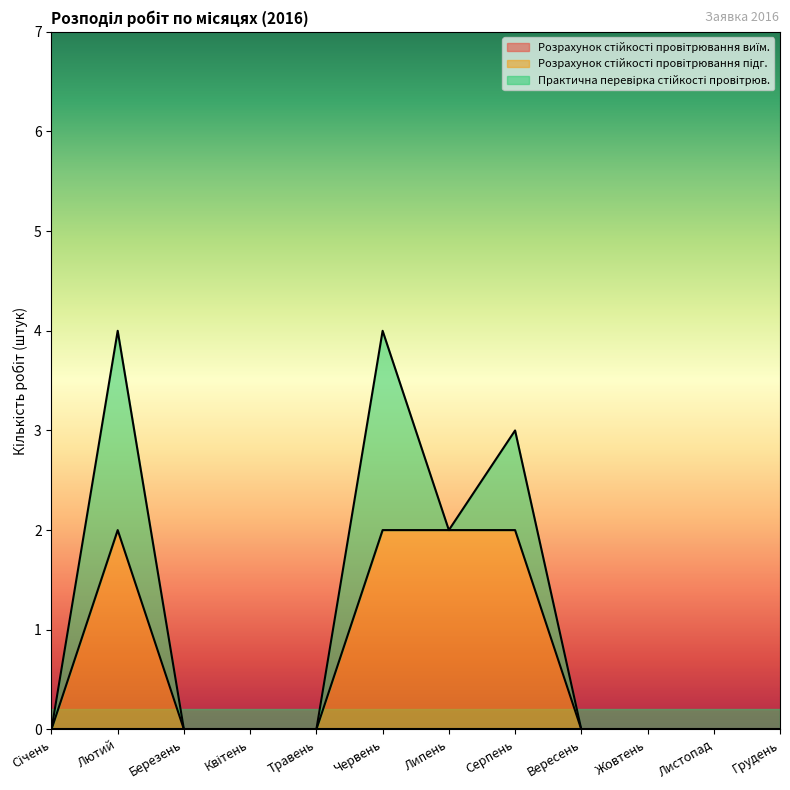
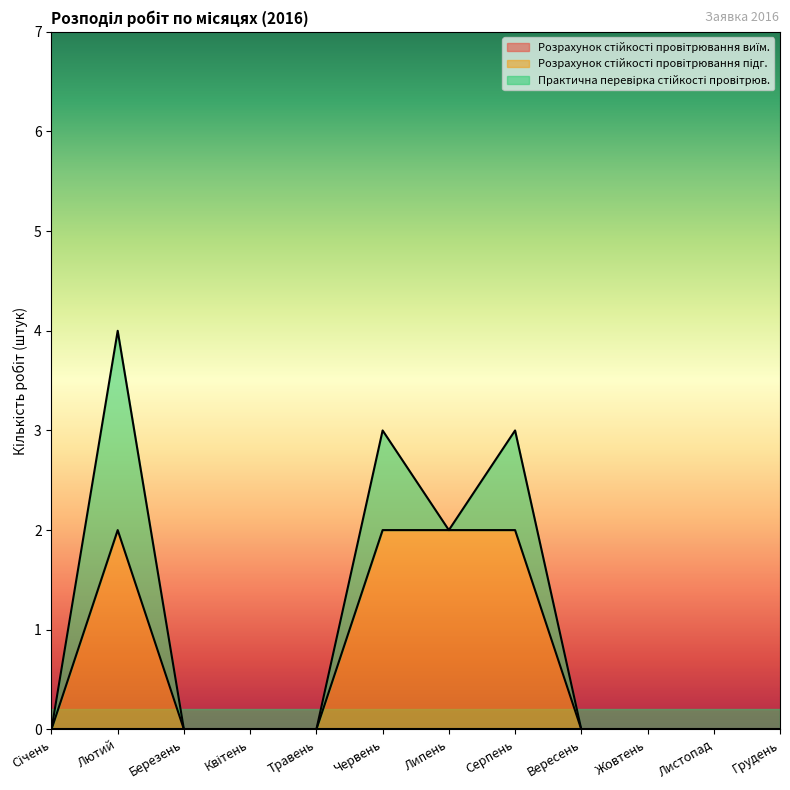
Практична перевірка стійкості провітрюв., Червень: 2 -> 1
